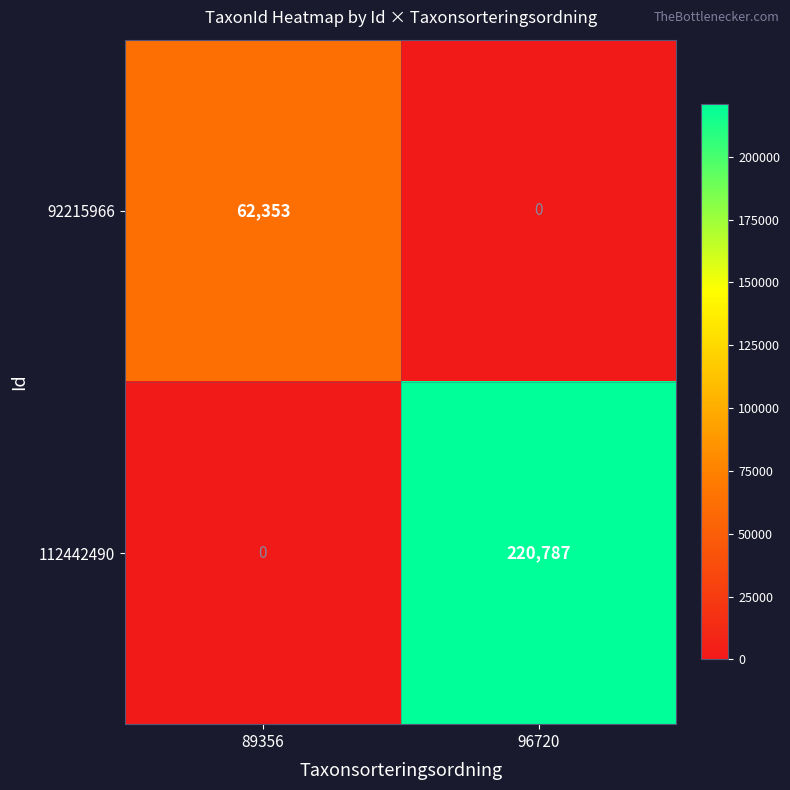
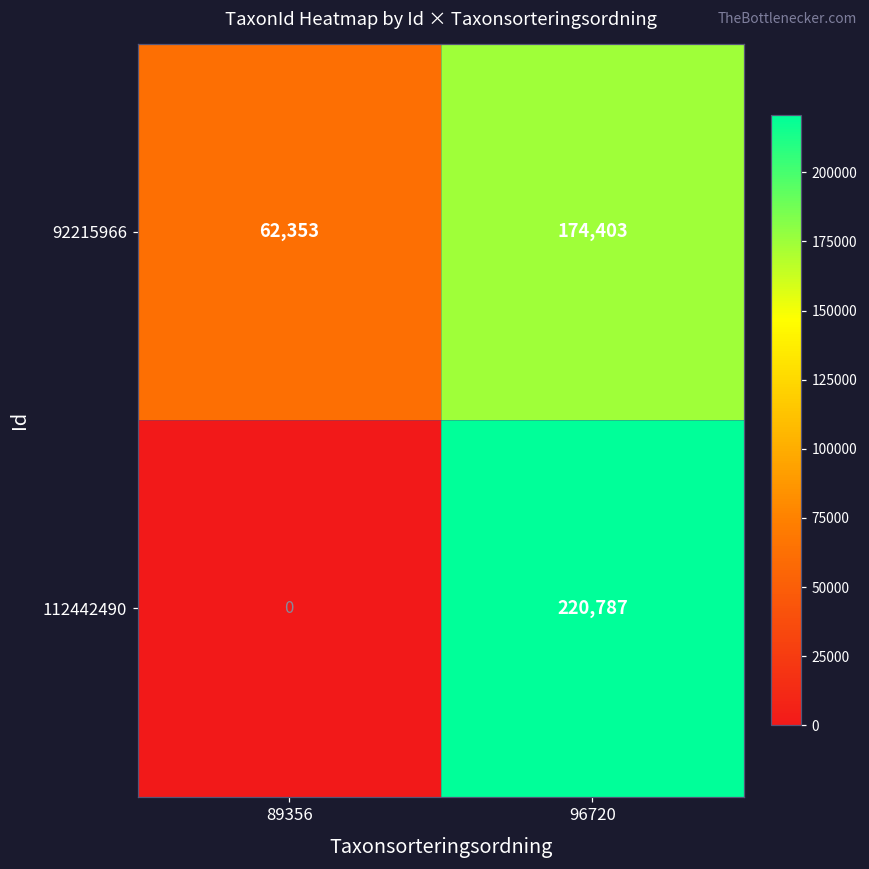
92215966, 96720: 0 -> 174,403
